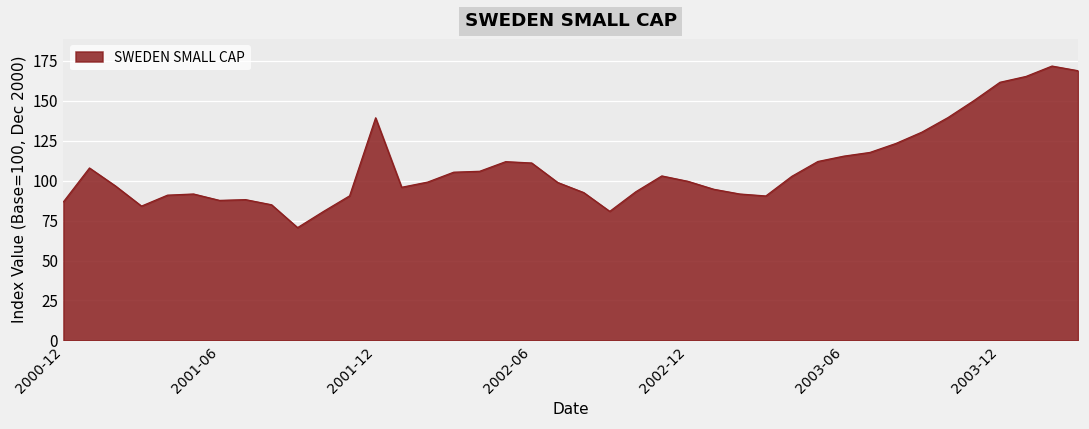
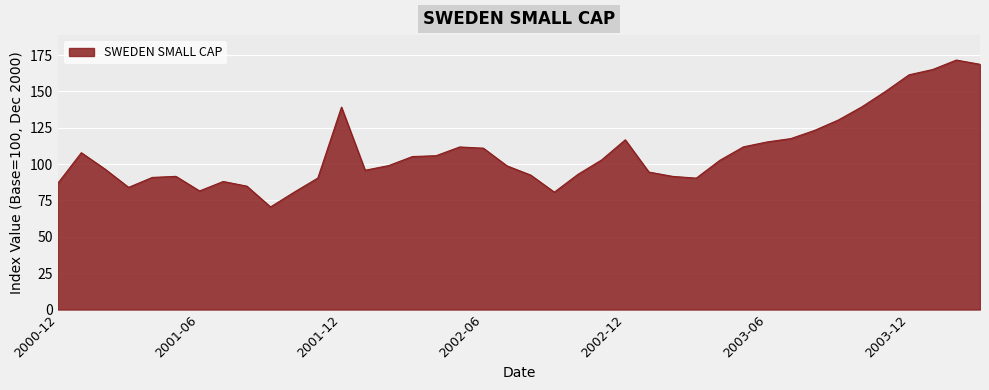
2001-06: 88 -> 82
2002-12: 100 -> 117
